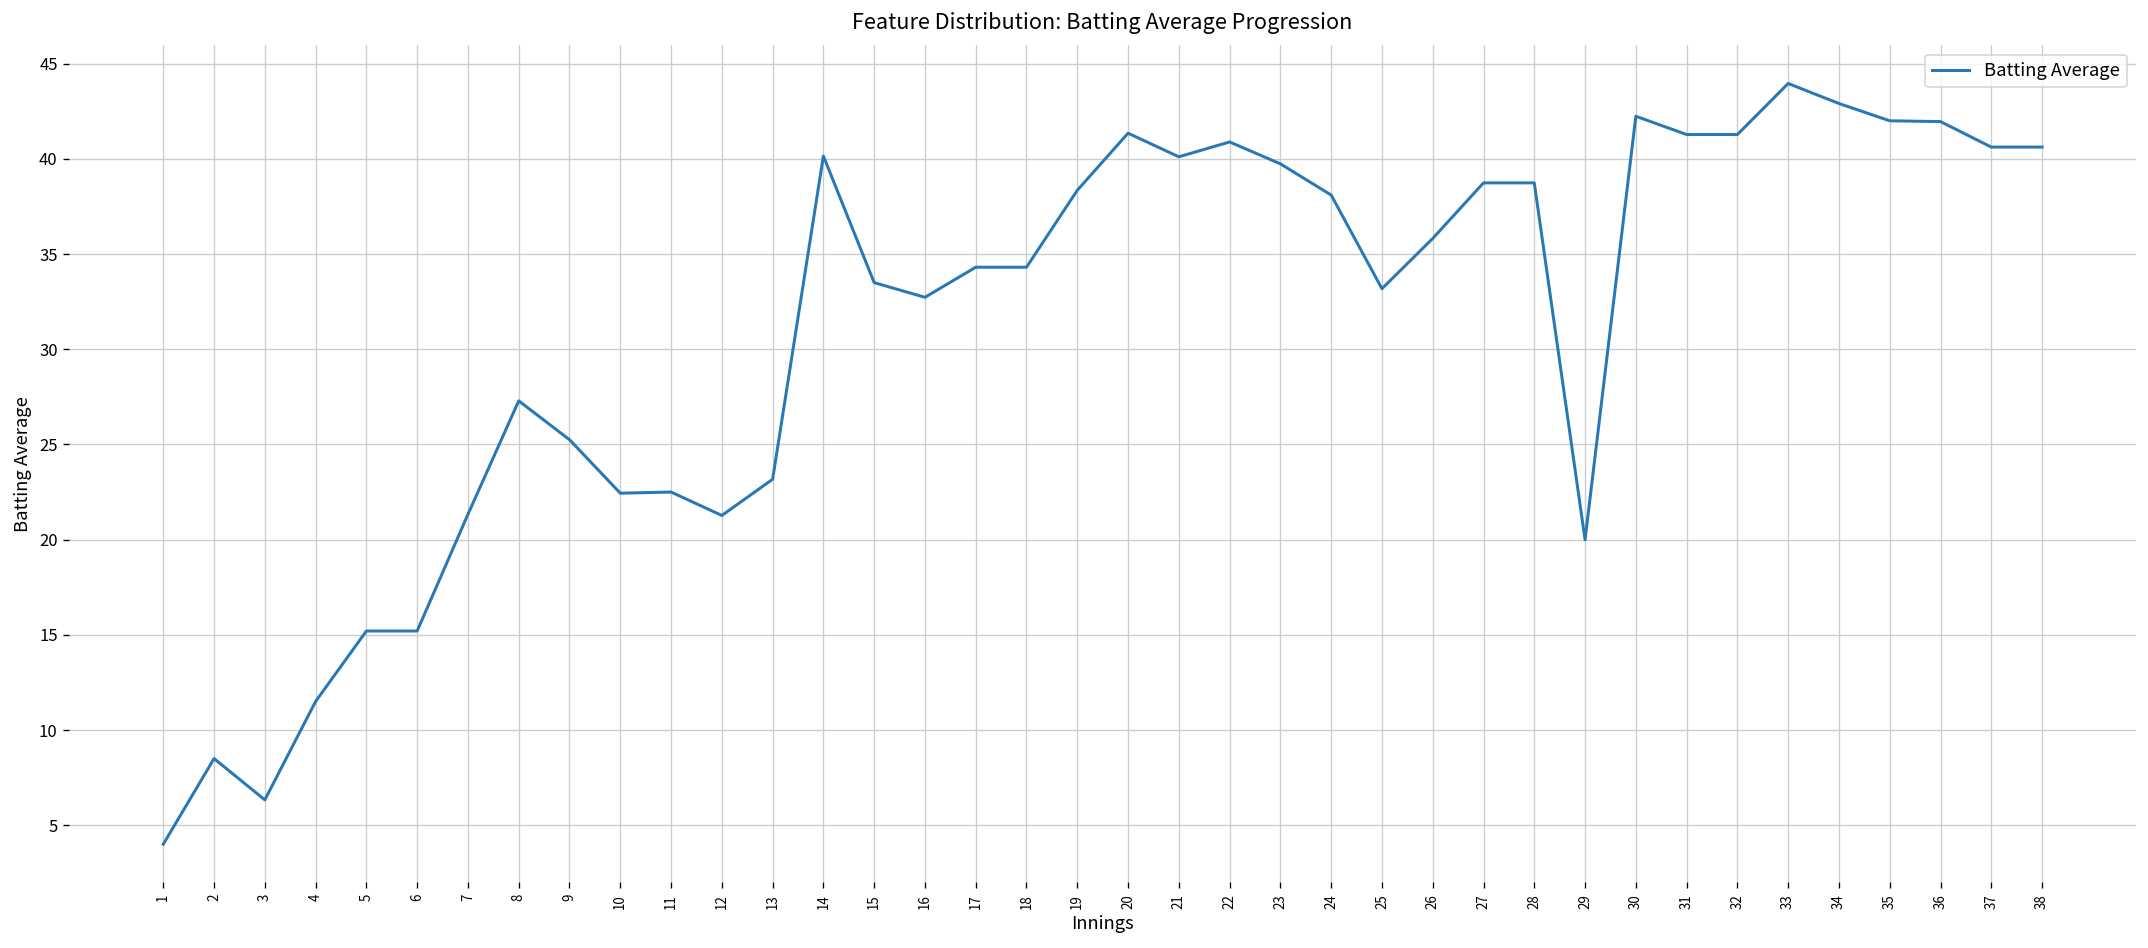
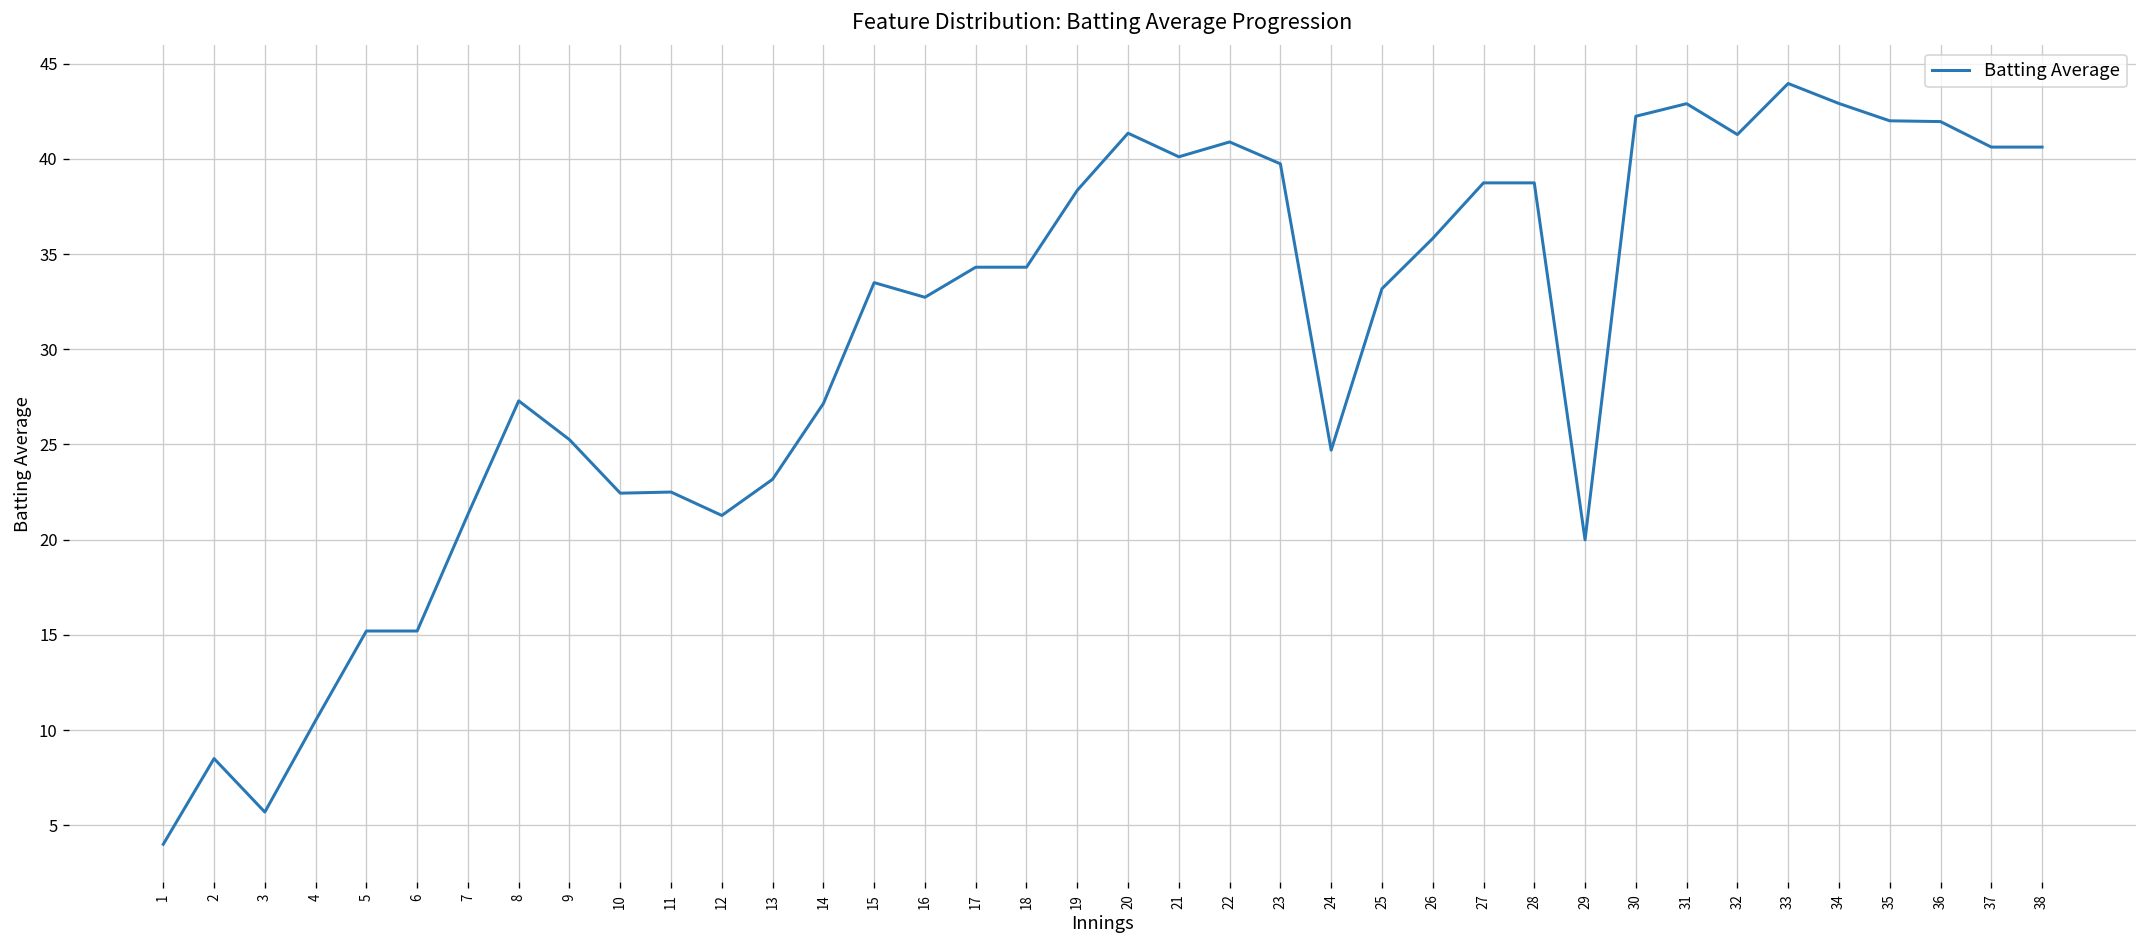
3: 6.3 -> 5.7
4: 11.5 -> 10.5
14: 40.2 -> 27.2
24: 38.1 -> 24.7
31: 41.3 -> 42.9
